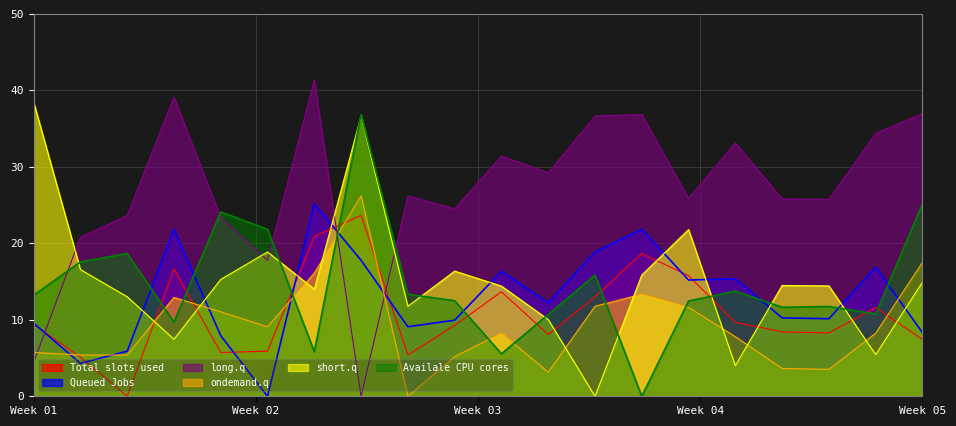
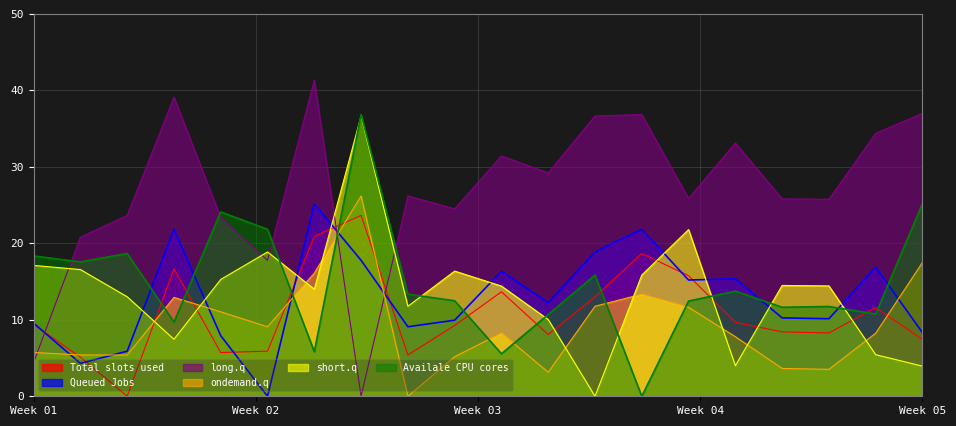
short.q, Week 01: 38 -> 17
Availale CPU cores, Week 01: 13 -> 18
short.q, Week 05: 15 -> 4
